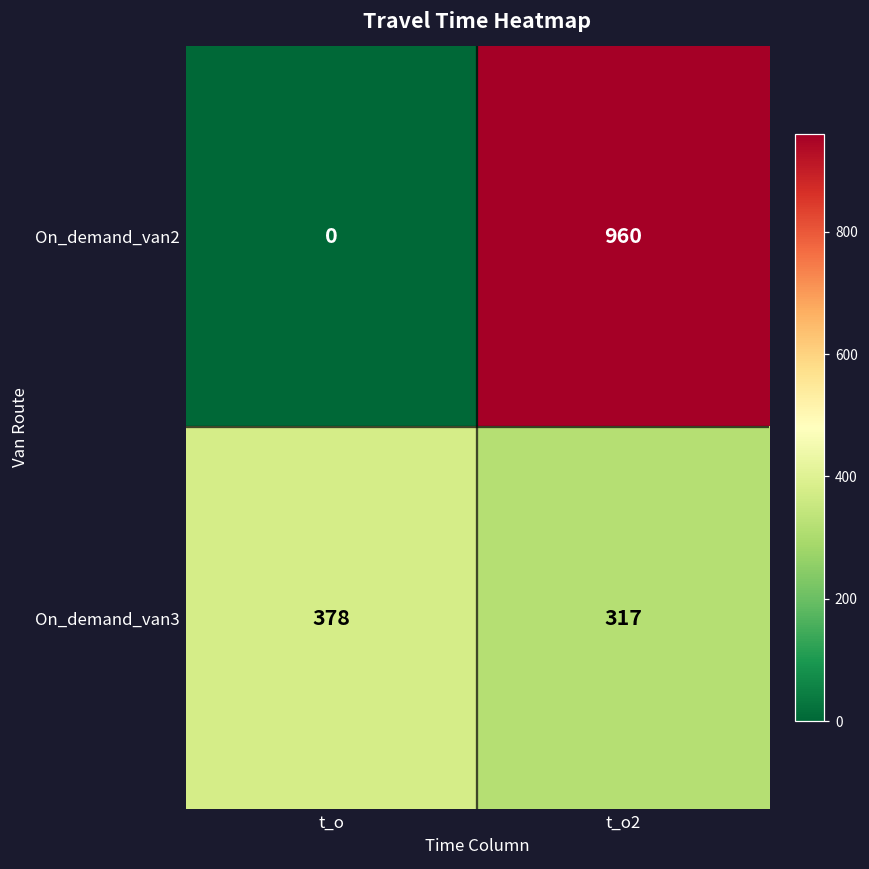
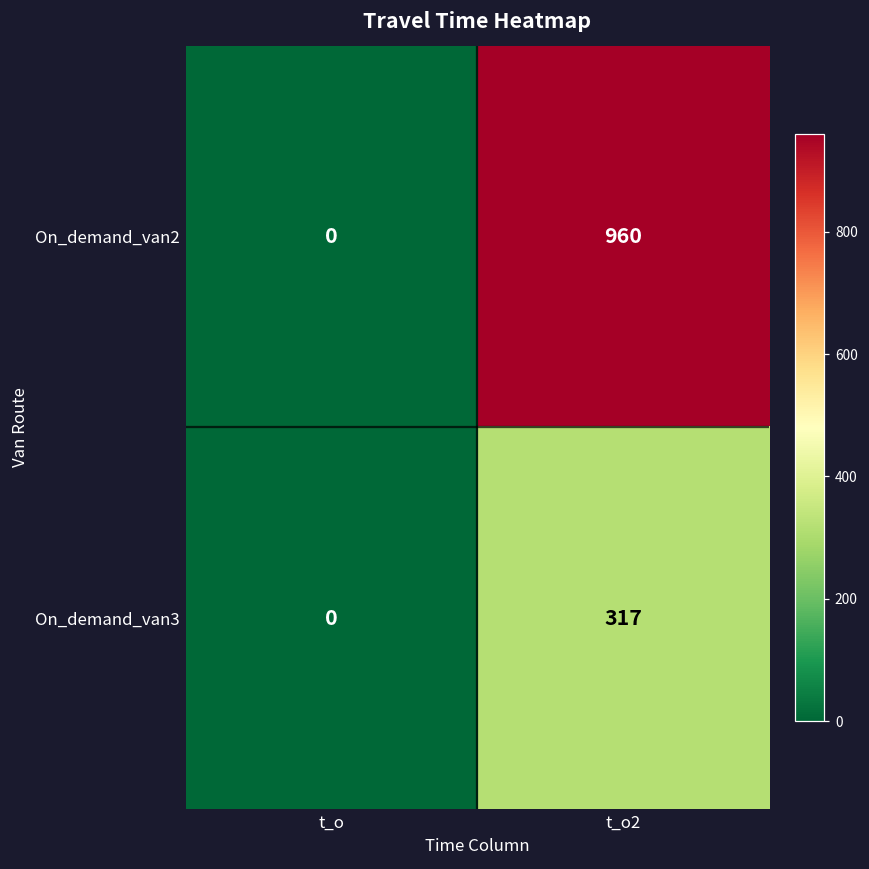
On_demand_van3, t_o: 378 -> 0
